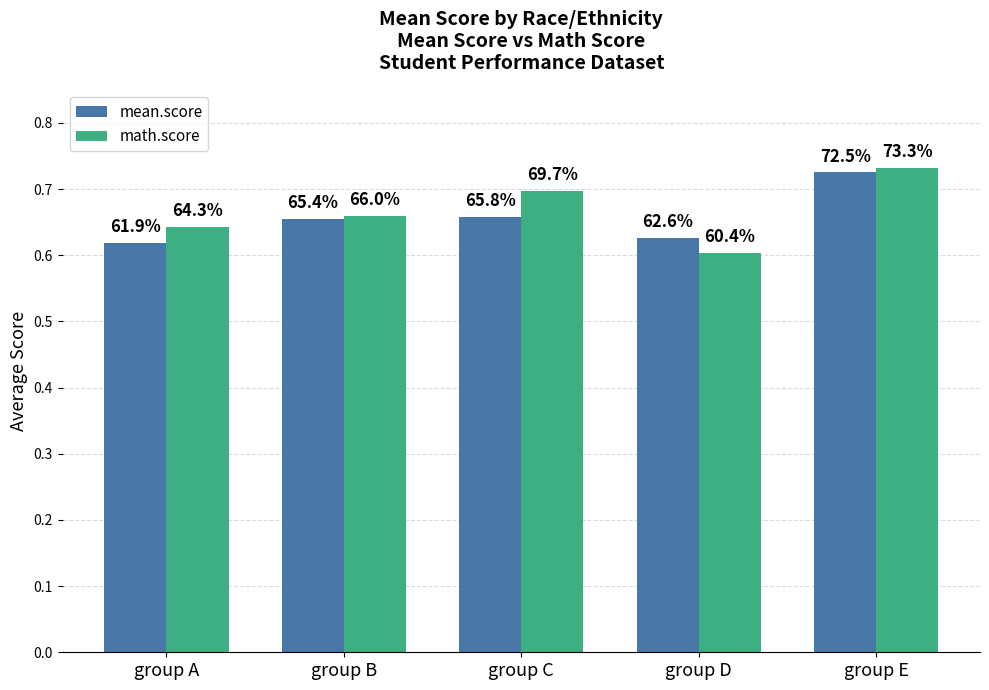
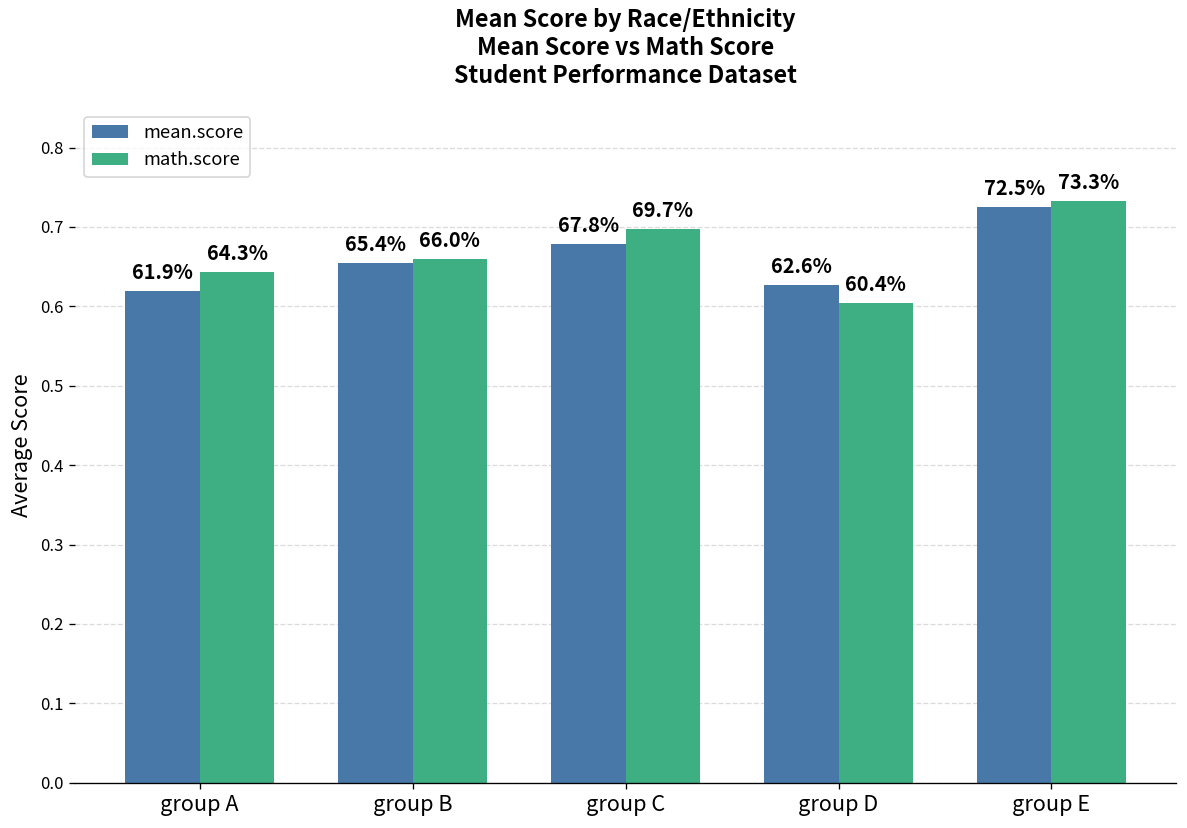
mean.score, group C: 65.8% -> 67.8%
